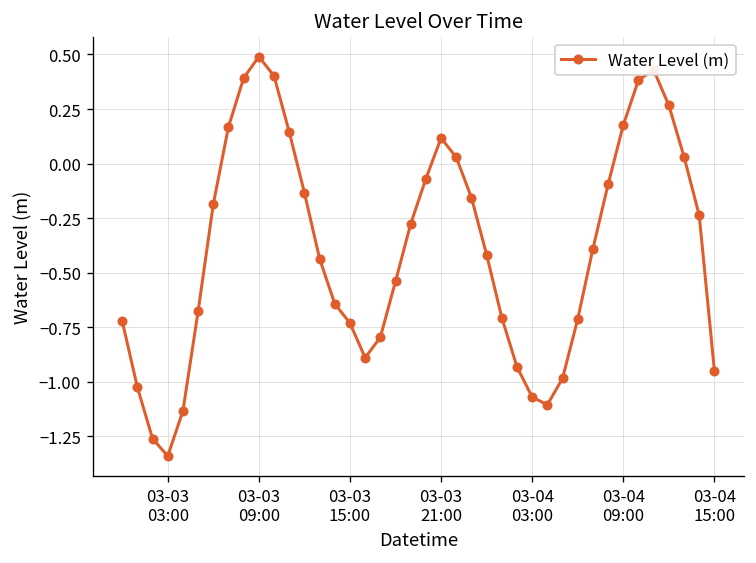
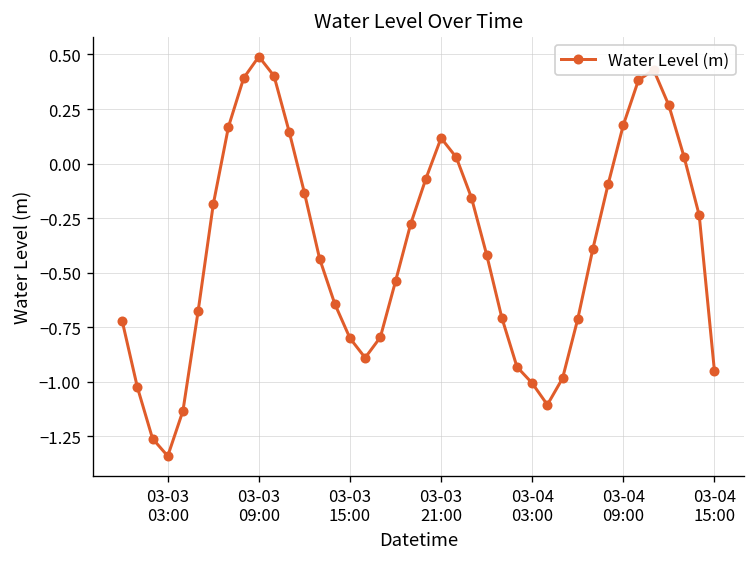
03-03 15:00: -0.73 -> -0.80
03-04 03:00: -1.07 -> -1.01
